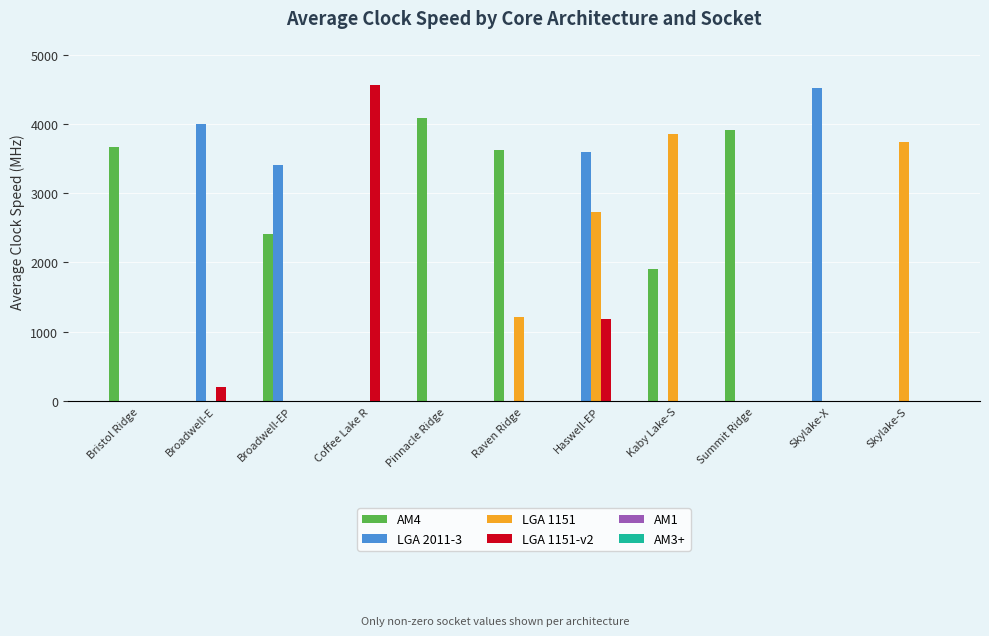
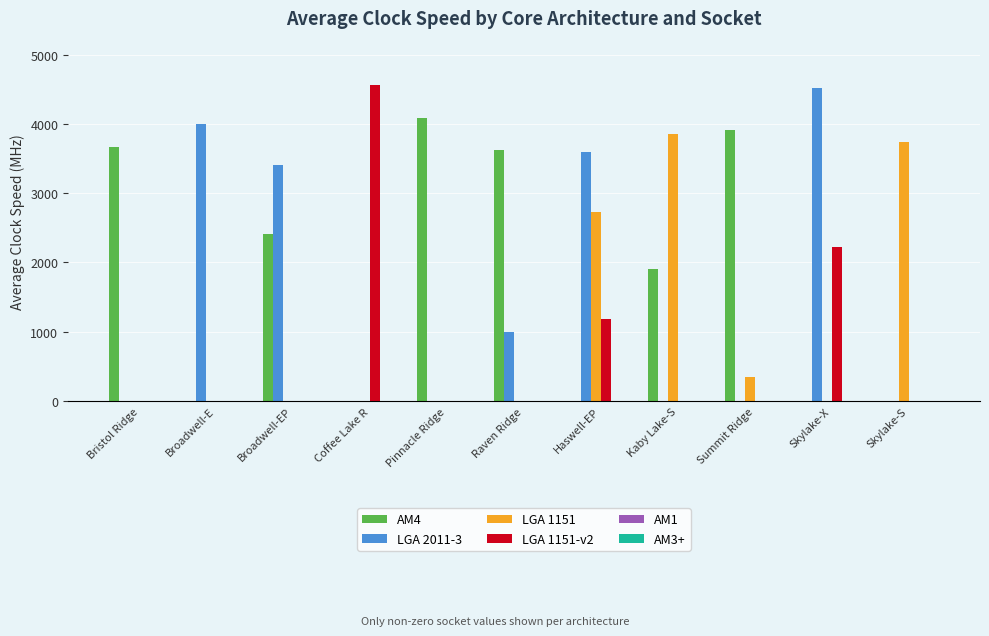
LGA 1151-v2, Broadwell-E: 200 -> 0
LGA 2011-3, Raven Ridge: 0 -> 1000
LGA 1151, Raven Ridge: 1200 -> 0
LGA 1151, Summit Ridge: 0 -> 400
LGA 1151-v2, Skylake-X: 0 -> 2200
